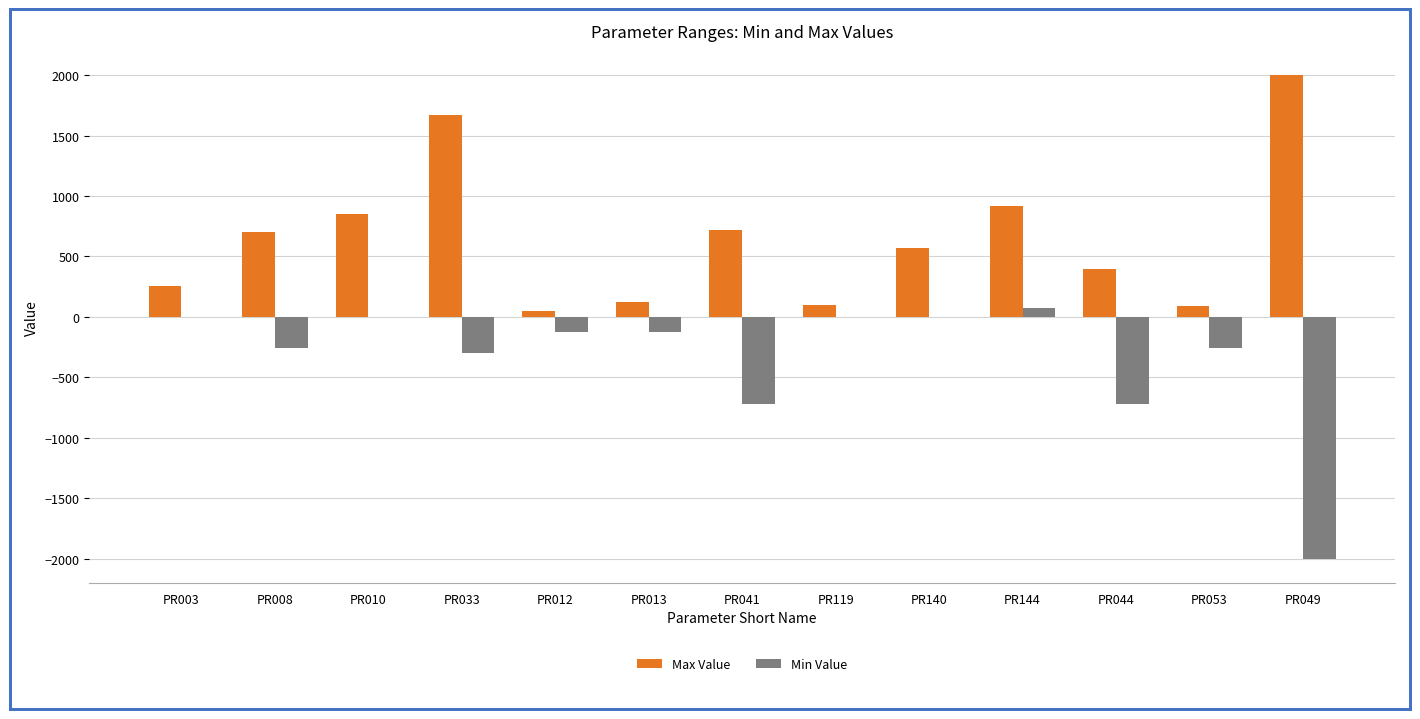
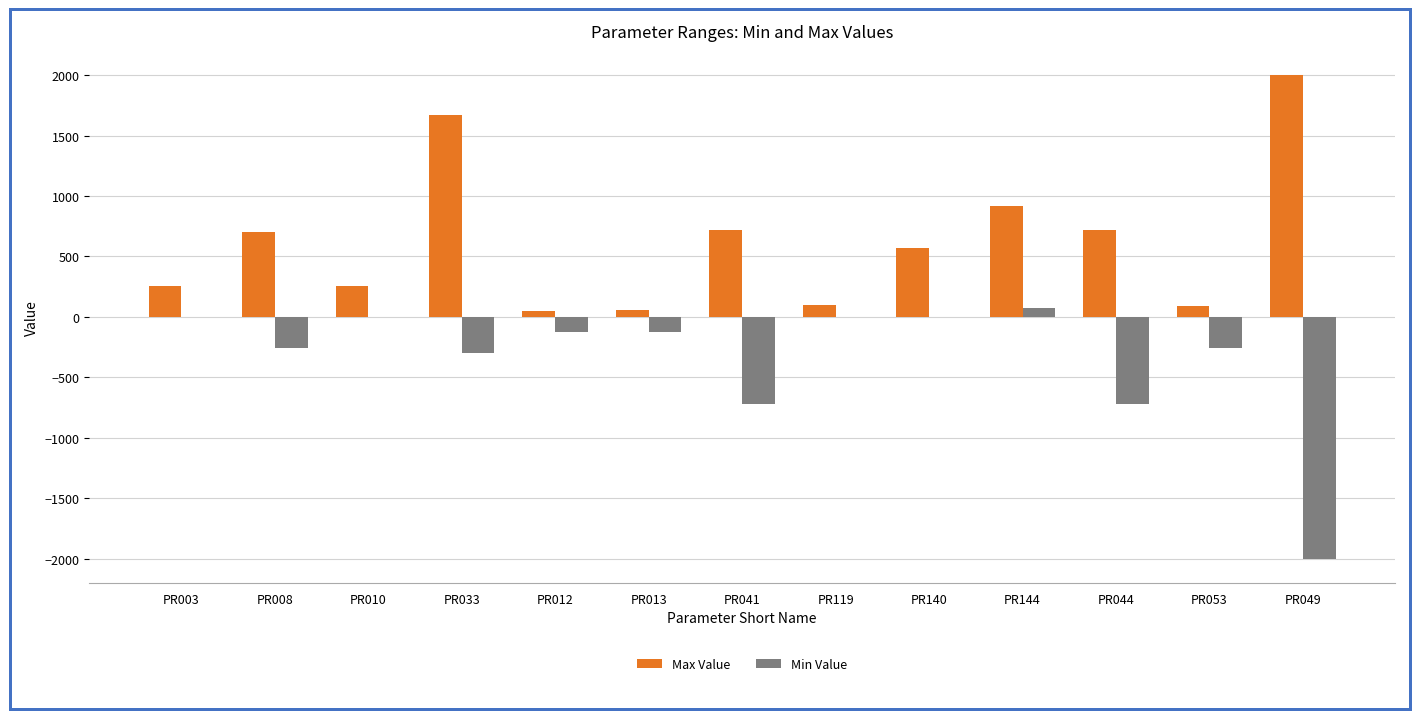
Max Value, PR010: 850 -> 250
Max Value, PR013: 130 -> 60
Max Value, PR044: 390 -> 720
